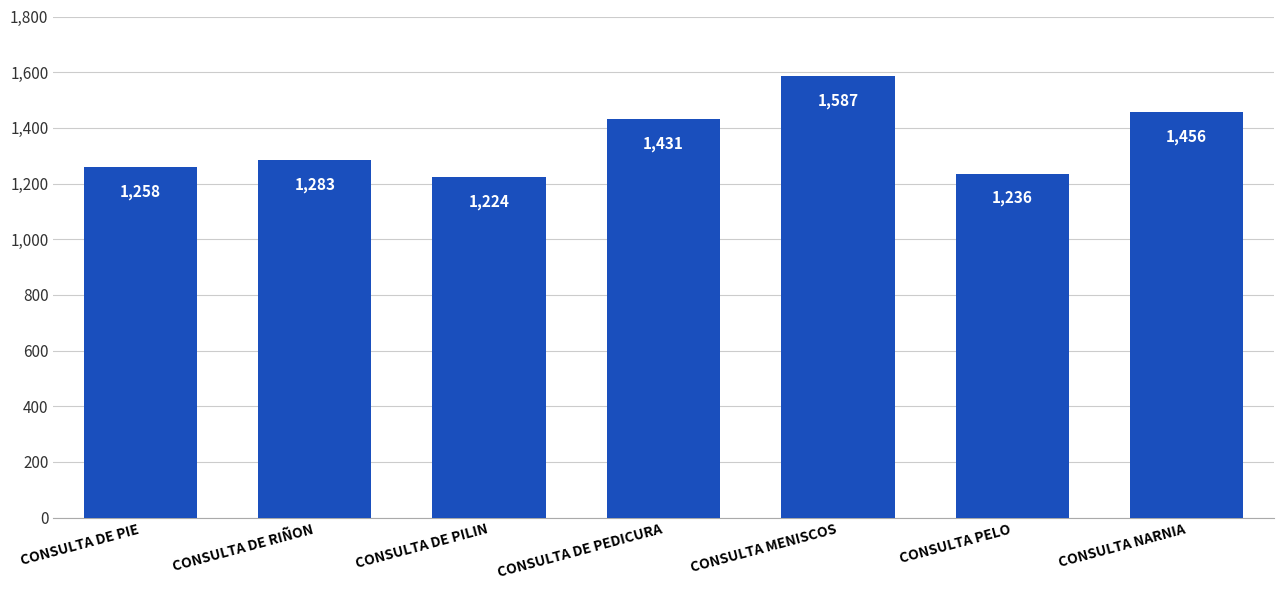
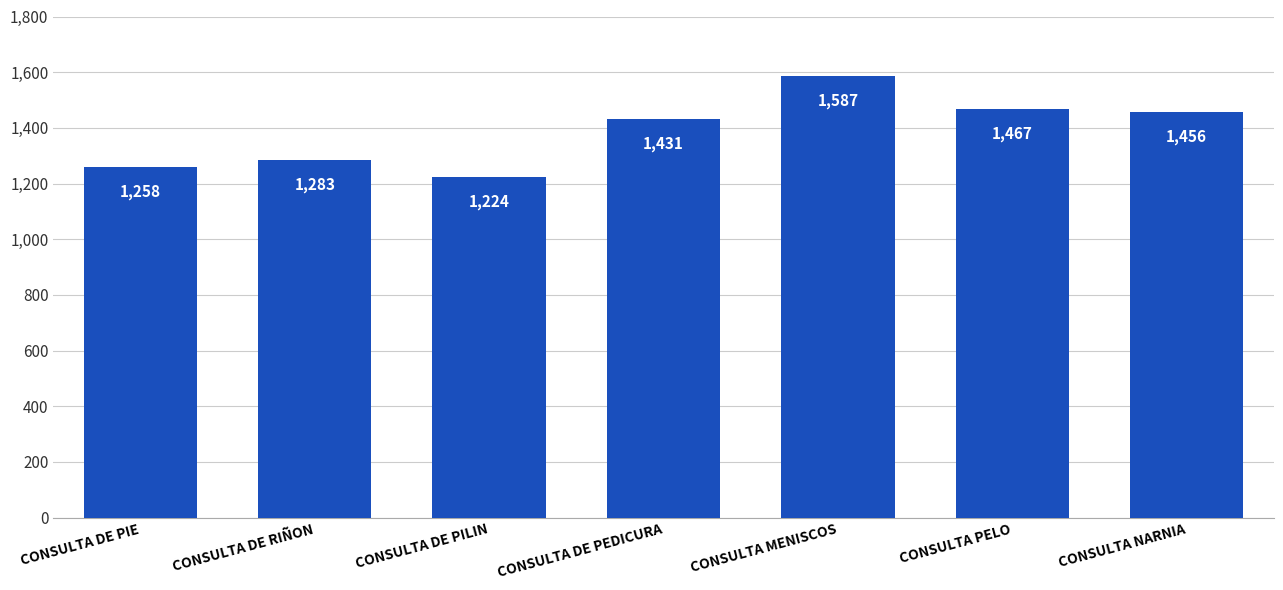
CONSULTA PELO: 1,236 -> 1,467
